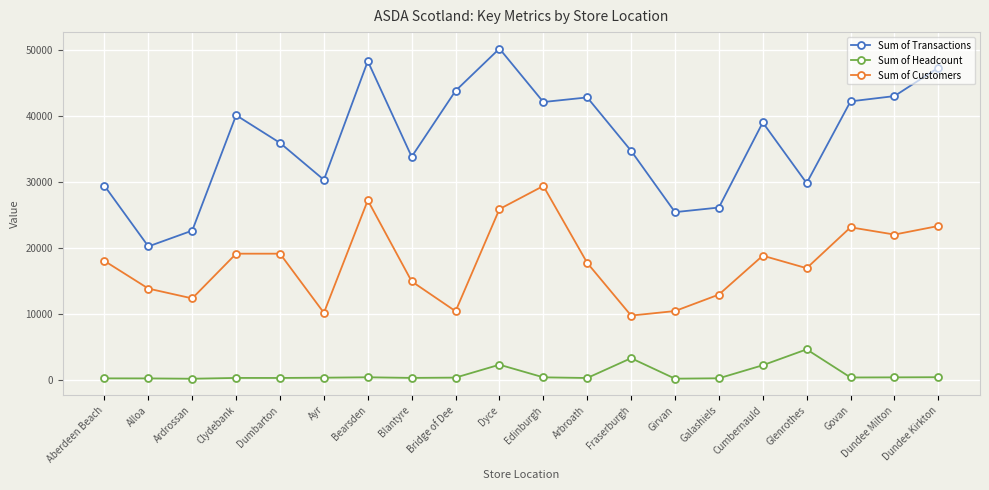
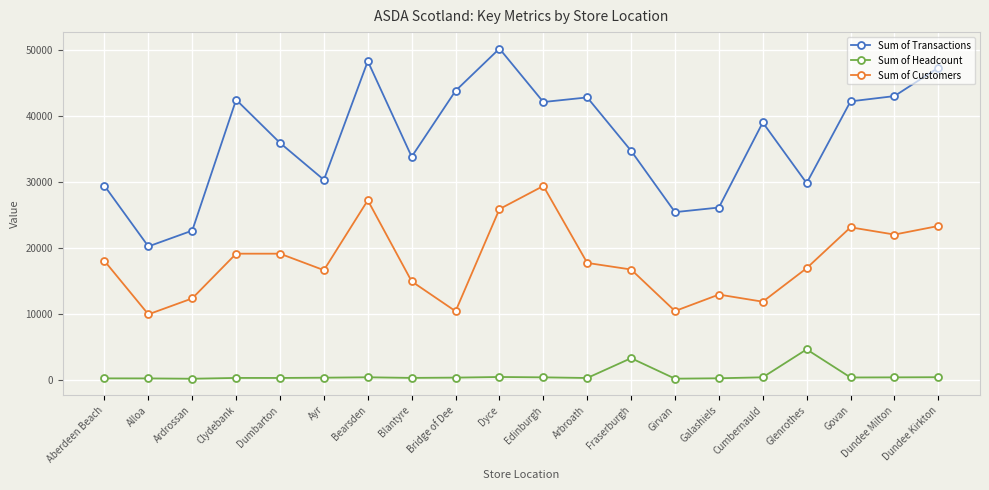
Sum of Customers, Alloa: 14000 -> 10000
Sum of Transactions, Clydebank: 40000 -> 42000
Sum of Customers, Ayr: 10000 -> 17000
Sum of Headcount, Dyce: 2000 -> 0
Sum of Customers, Fraserburgh: 10000 -> 17000
Sum of Headcount, Cumbernauld: 2000 -> 0
Sum of Customers, Cumbernauld: 19000 -> 12000
